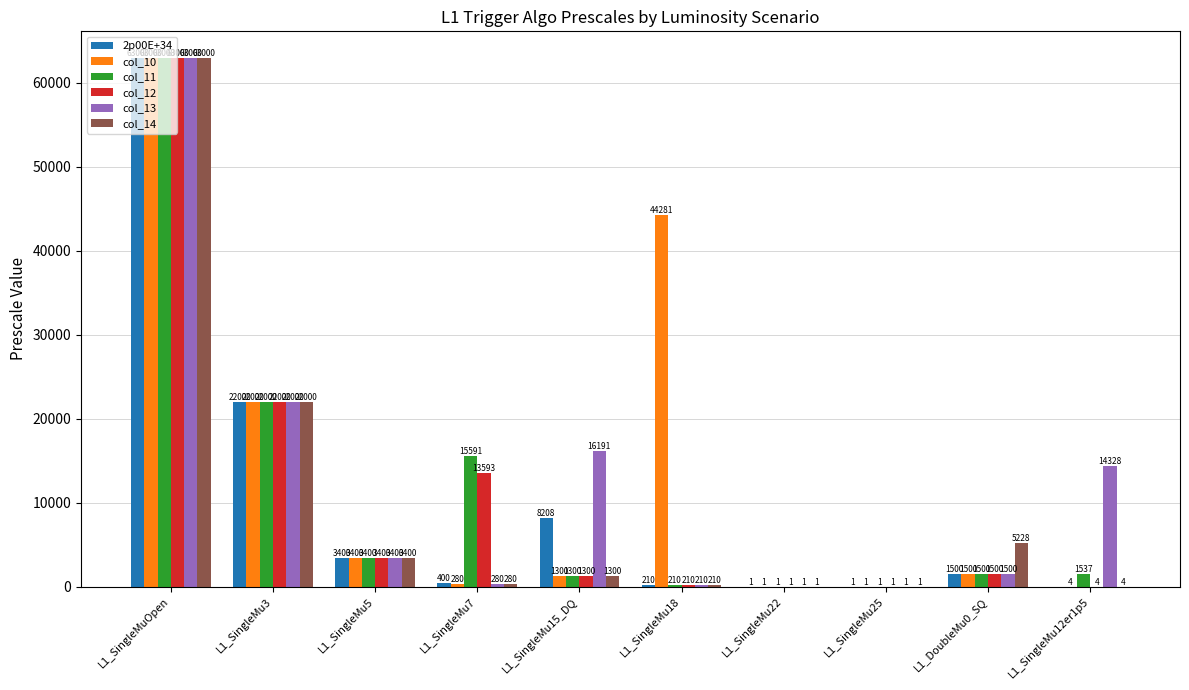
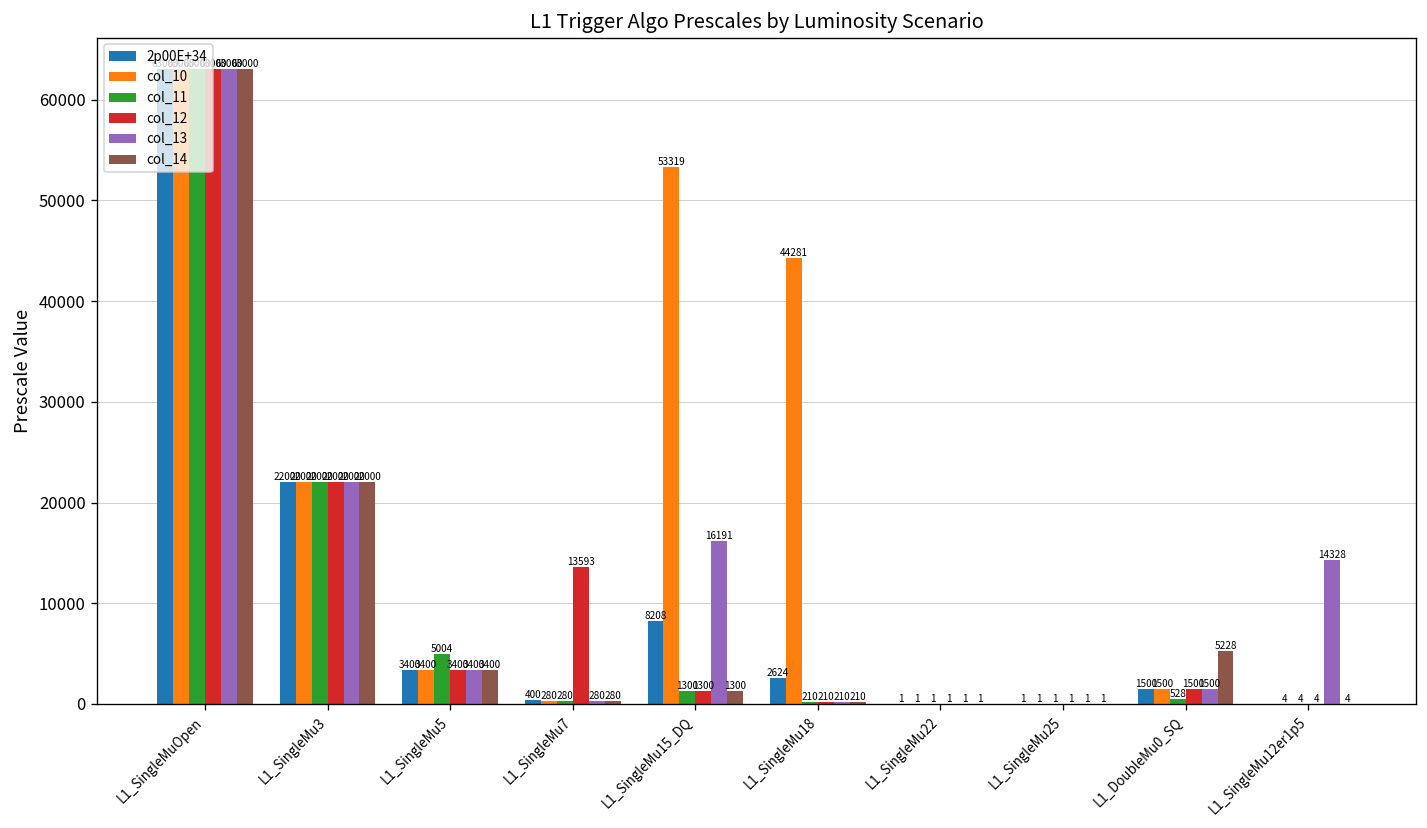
col_11, L1_SingleMu5: 3400 -> 5004
col_11, L1_SingleMu7: 15591 -> 280
col_10, L1_SingleMu15_DQ: 1300 -> 53319
2p00E+34, L1_SingleMu18: 210 -> 2624
col_11, L1_DoubleMu0_SQ: 1500 -> 528
col_11, L1_SingleMu12er1p5: 1537 -> 4
